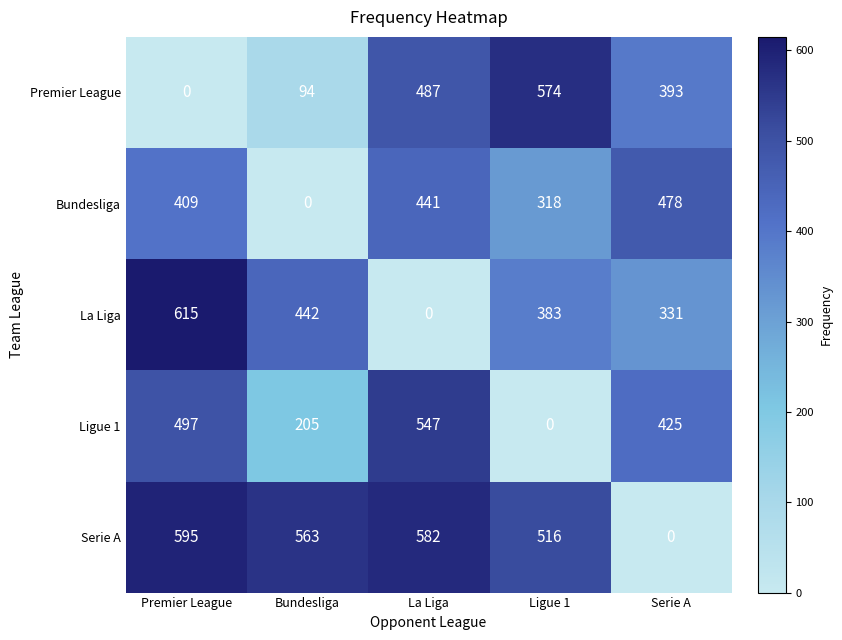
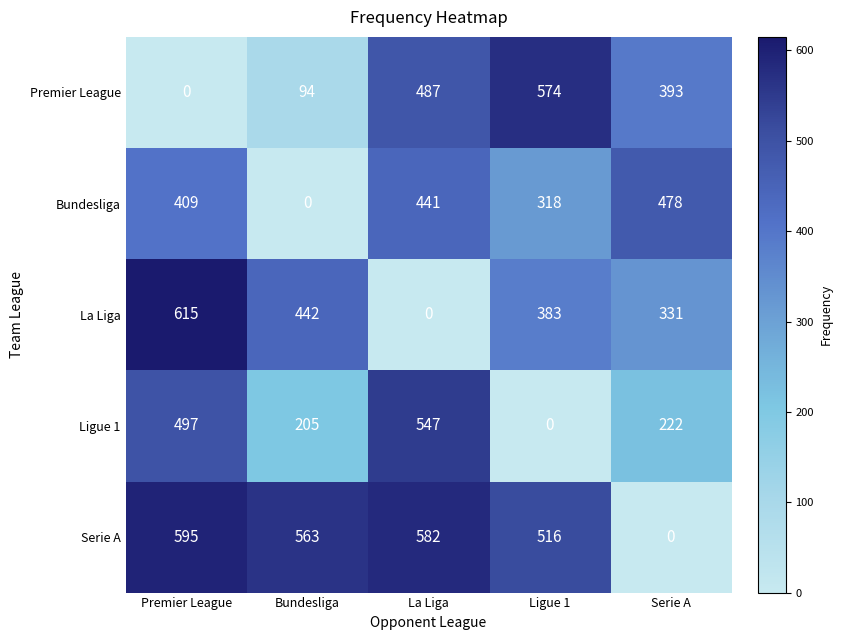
Ligue 1, Serie A: 425 -> 222
